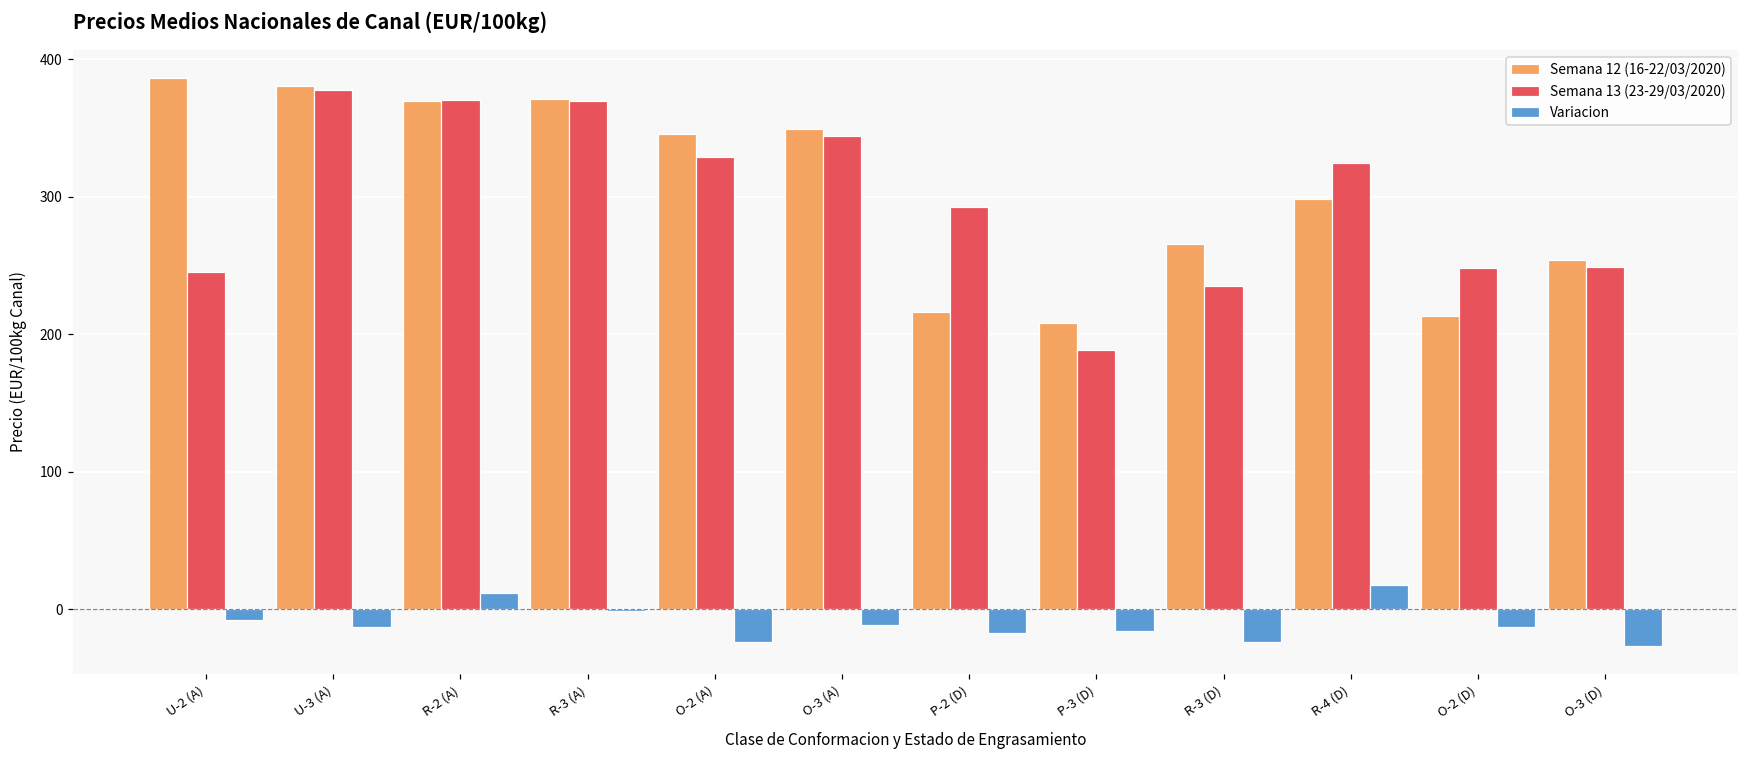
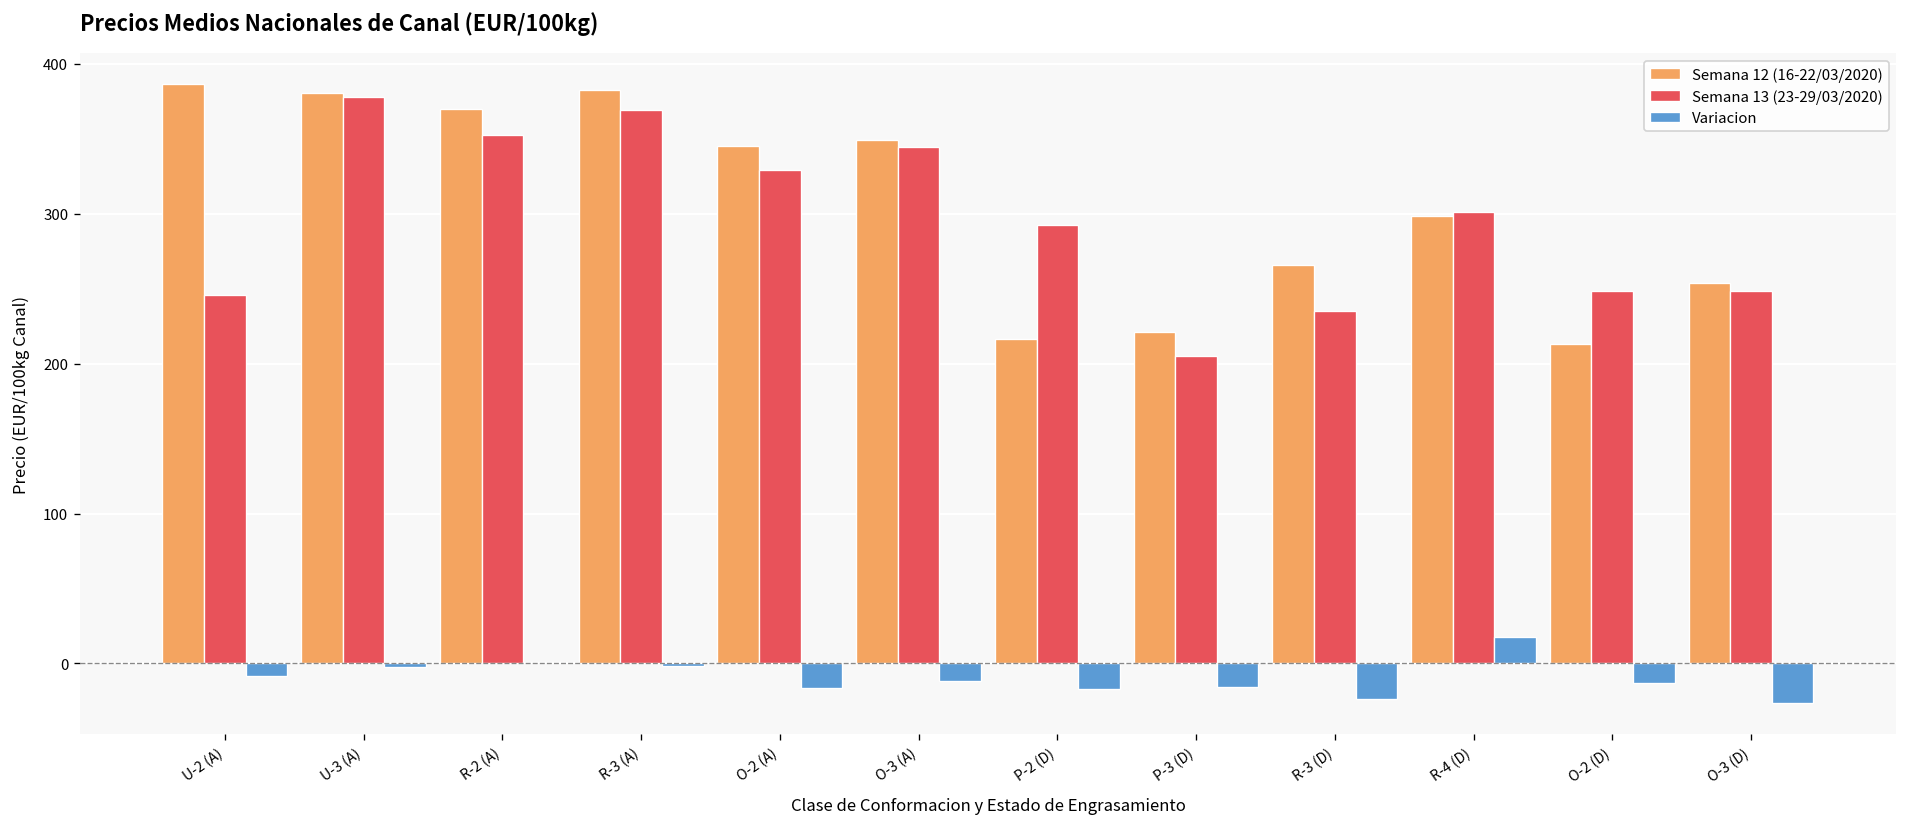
Variacion, U-3 (A): -13 -> -2
Semana 13 (23-29/03/2020), R-2 (A): 371 -> 353
Variacion, R-2 (A): 12 -> 1
Semana 12 (16-22/03/2020), R-3 (A): 371 -> 382
Variacion, O-2 (A): -24 -> -17
Semana 12 (16-22/03/2020), P-3 (D): 208 -> 221
Semana 13 (23-29/03/2020), P-3 (D): 189 -> 205
Semana 13 (23-29/03/2020), R-4 (D): 325 -> 301
